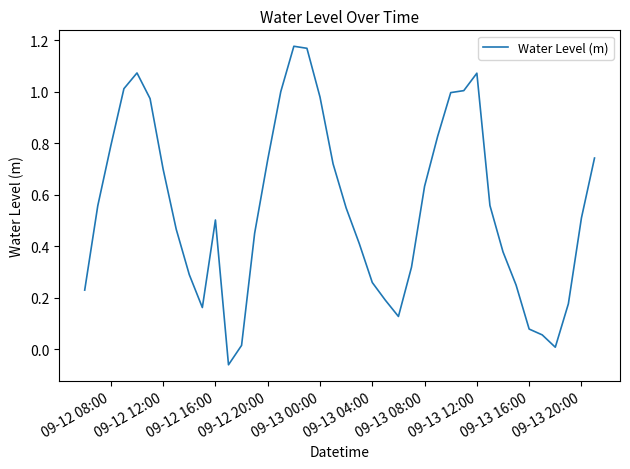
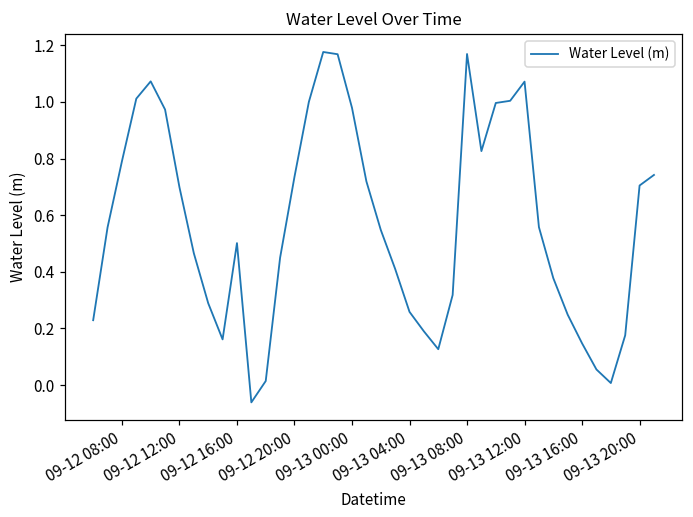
09-13 08:00: 0.63 -> 1.17
09-13 16:00: 0.08 -> 0.15
09-13 20:00: 0.51 -> 0.70
